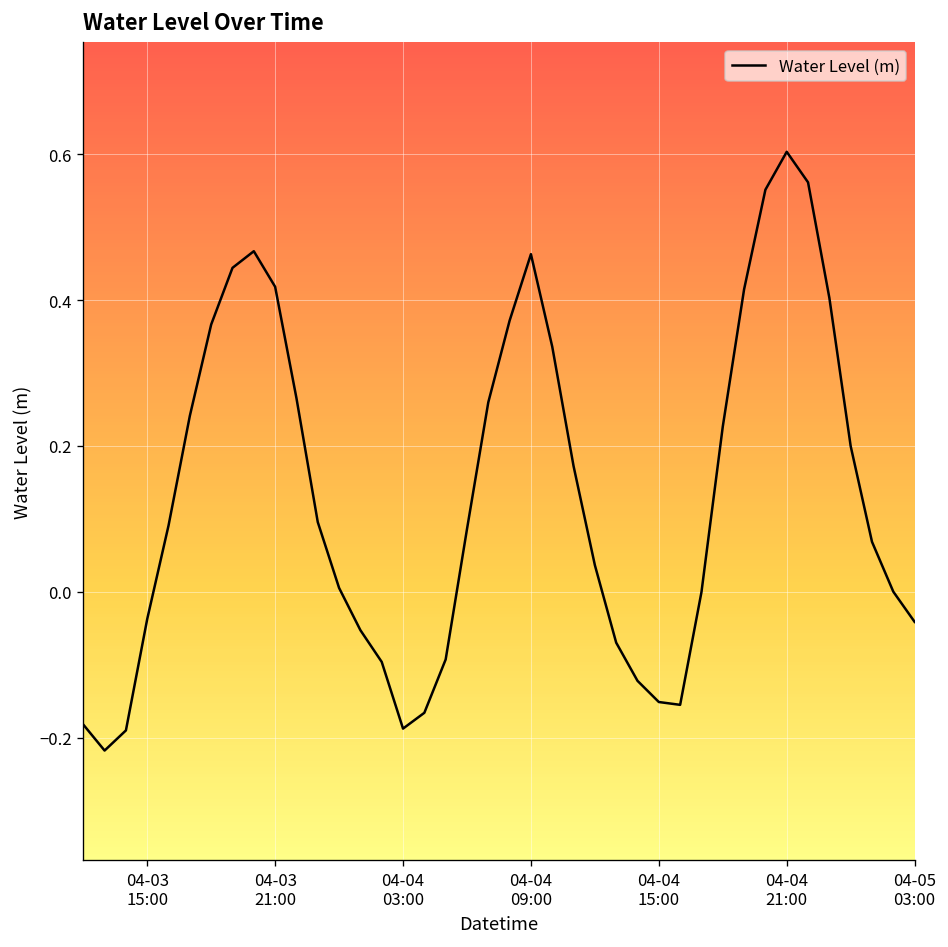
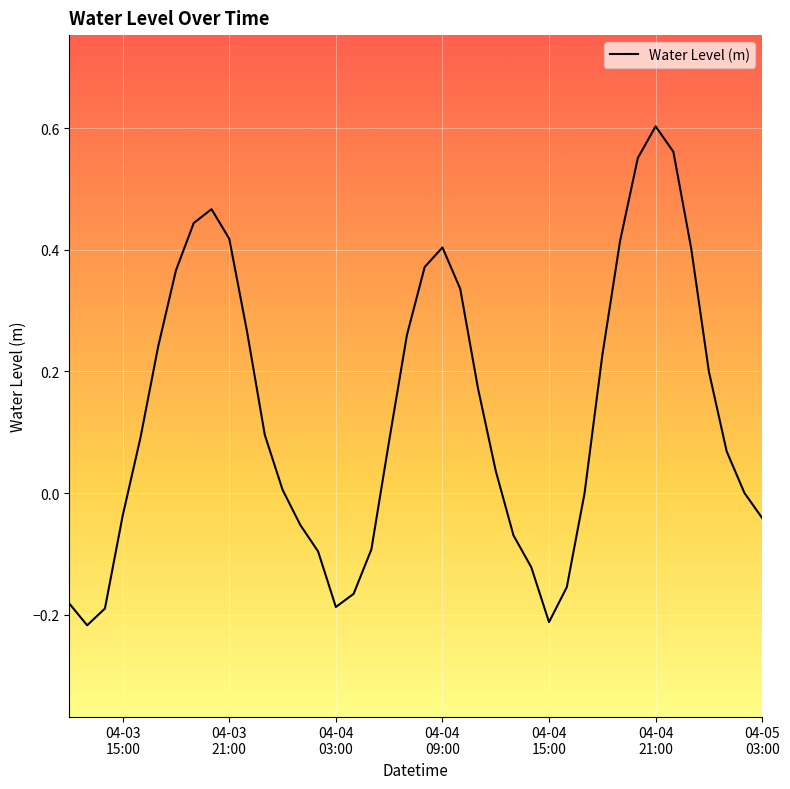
04-04 09:00: 0.46 -> 0.40
04-04 15:00: -0.15 -> -0.21
